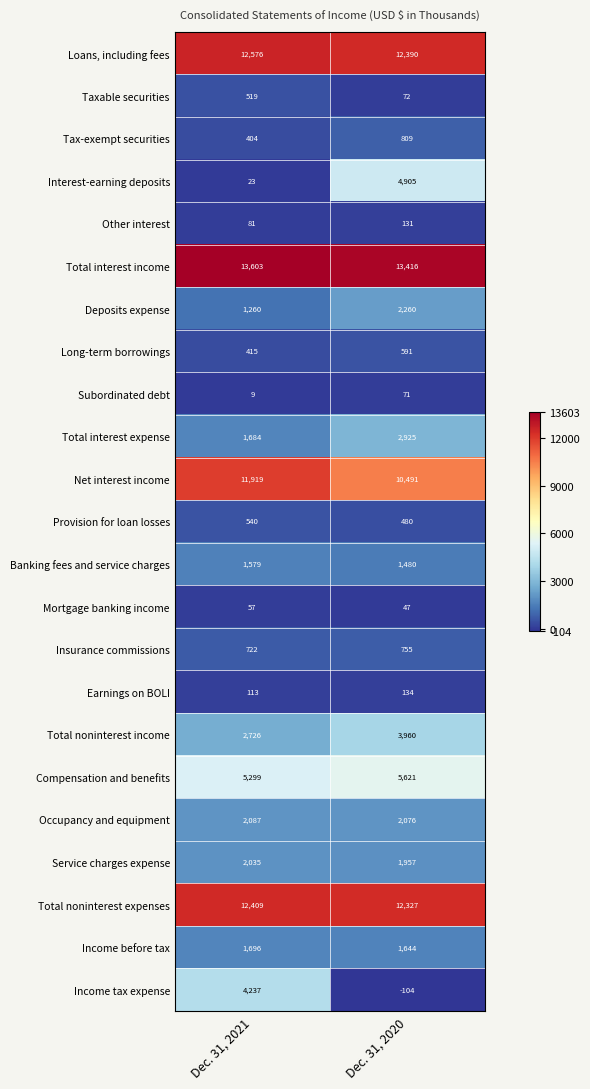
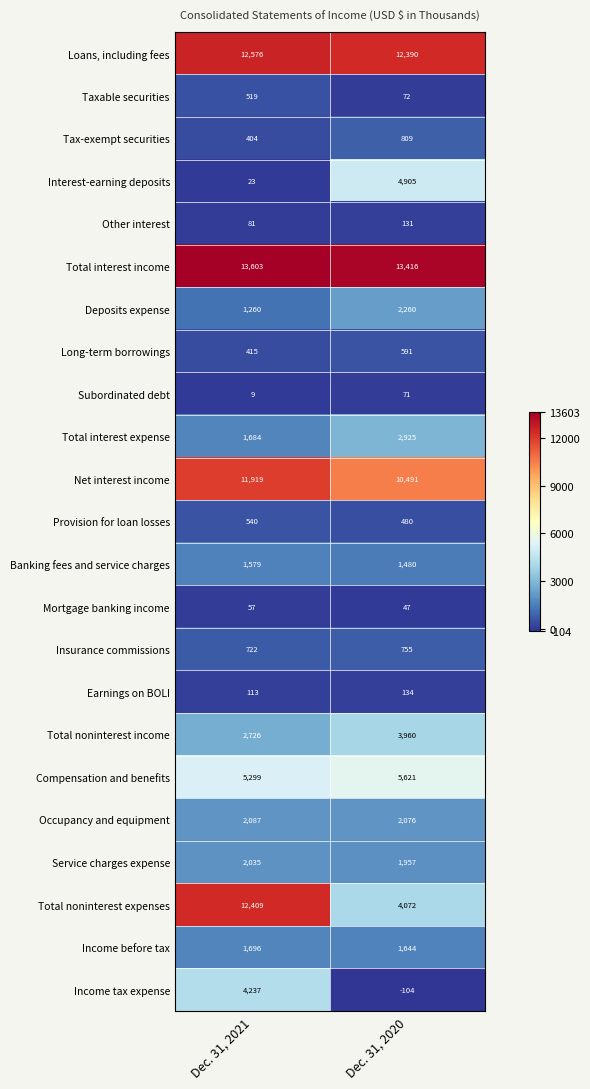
Total noninterest expenses, Dec. 31, 2020: 12,327 -> 4,072
